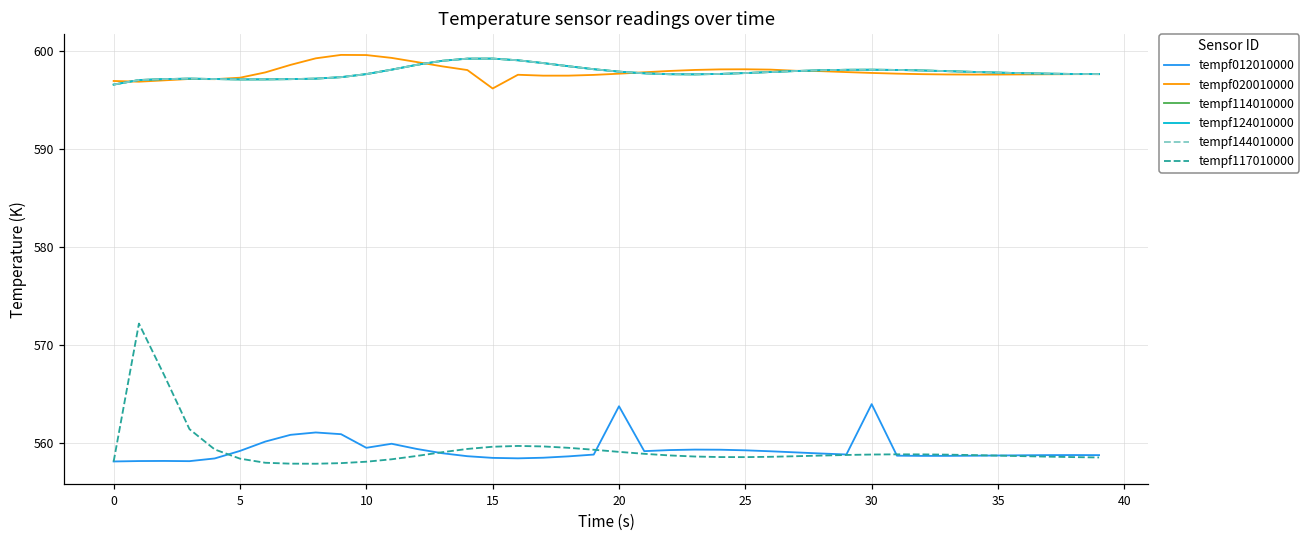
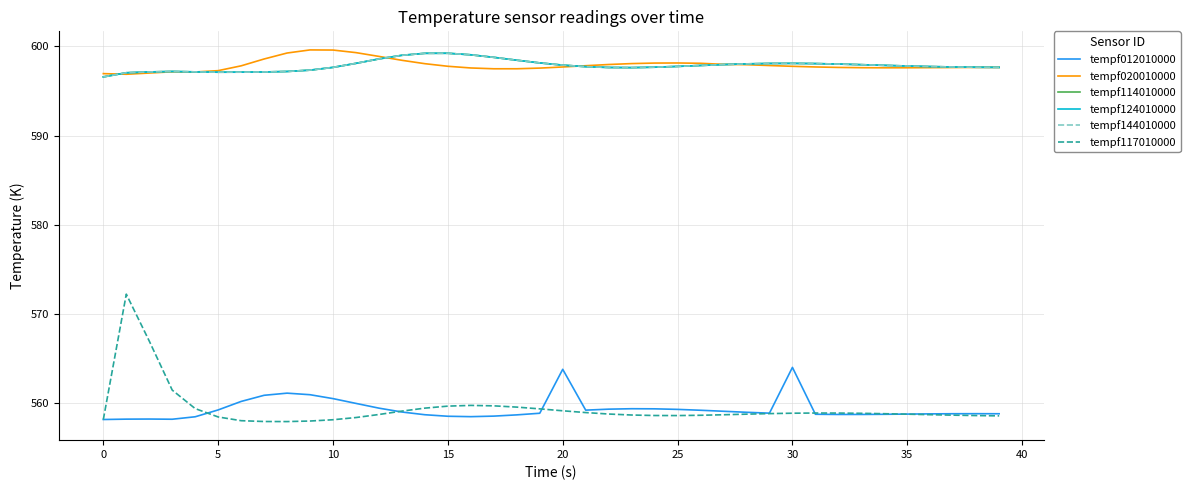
tempf012010000, 10: 560 -> 561
tempf020010000, 15: 596 -> 598
